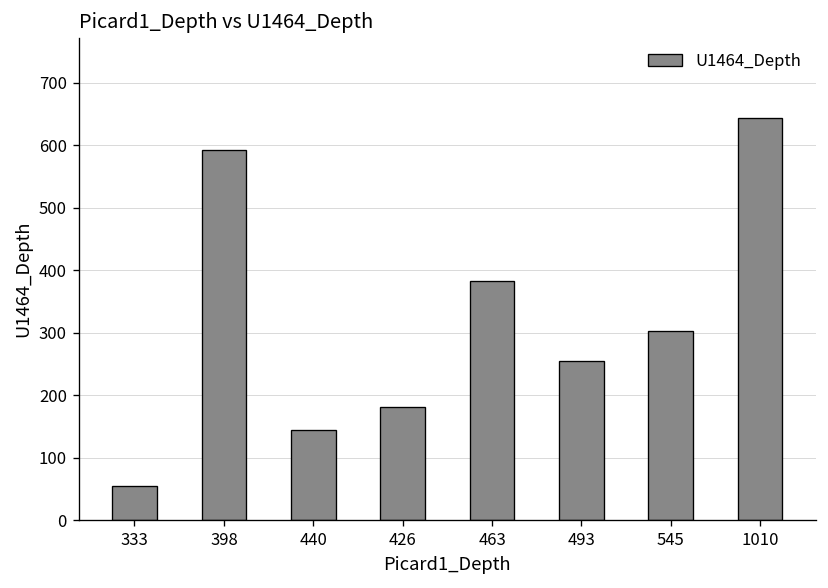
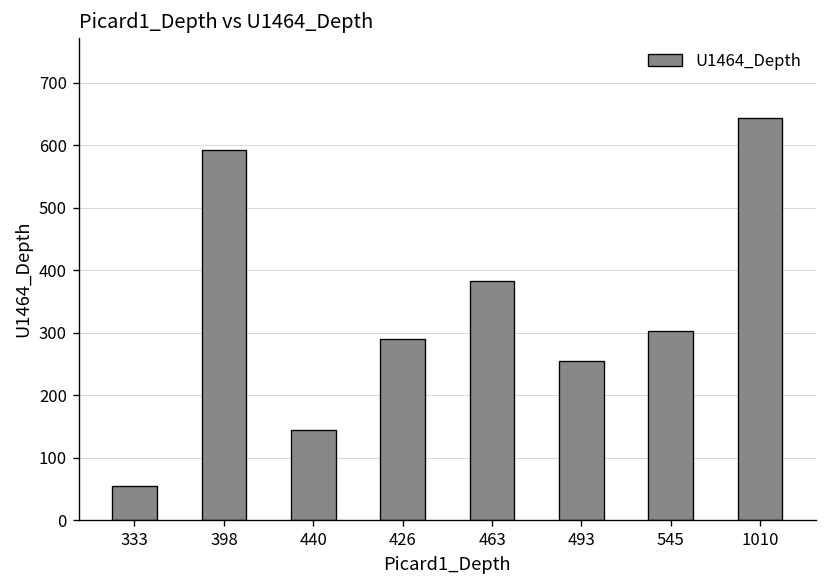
426: 180 -> 290
